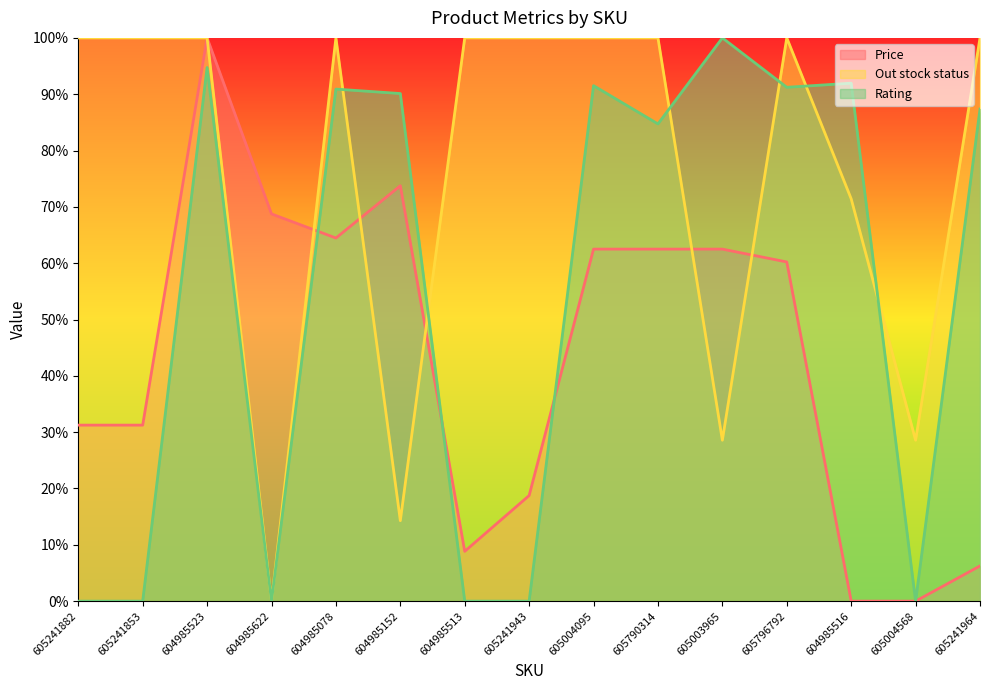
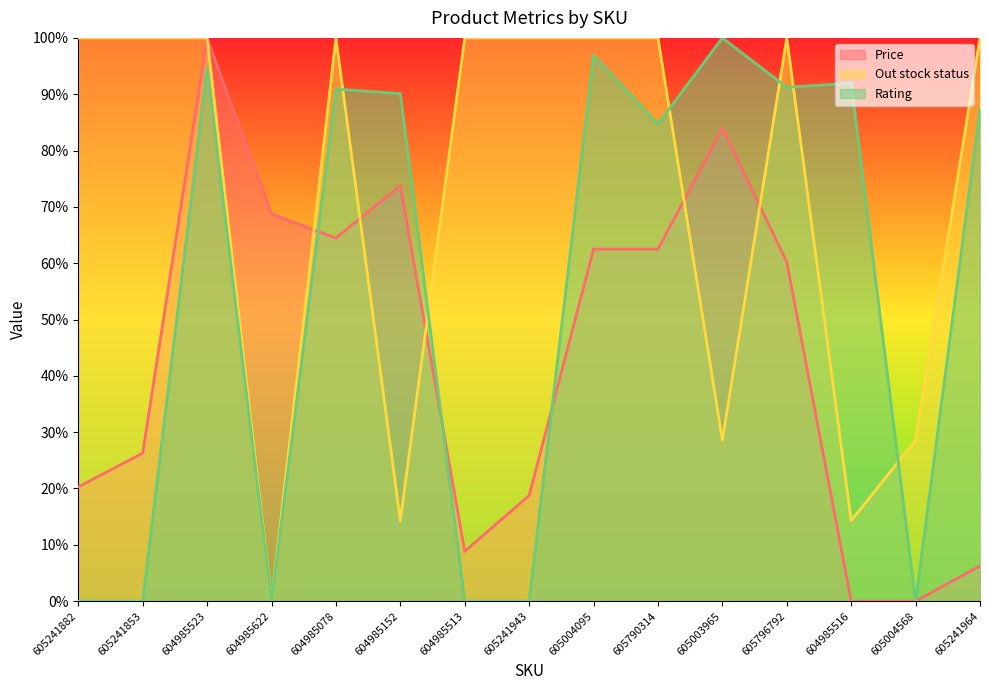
Price, 605241882: 31% -> 20%
Price, 605241853: 31% -> 26%
Rating, 605004095: 92% -> 97%
Price, 605003965: 63% -> 84%
Out stock status, 604985516: 71% -> 14%
